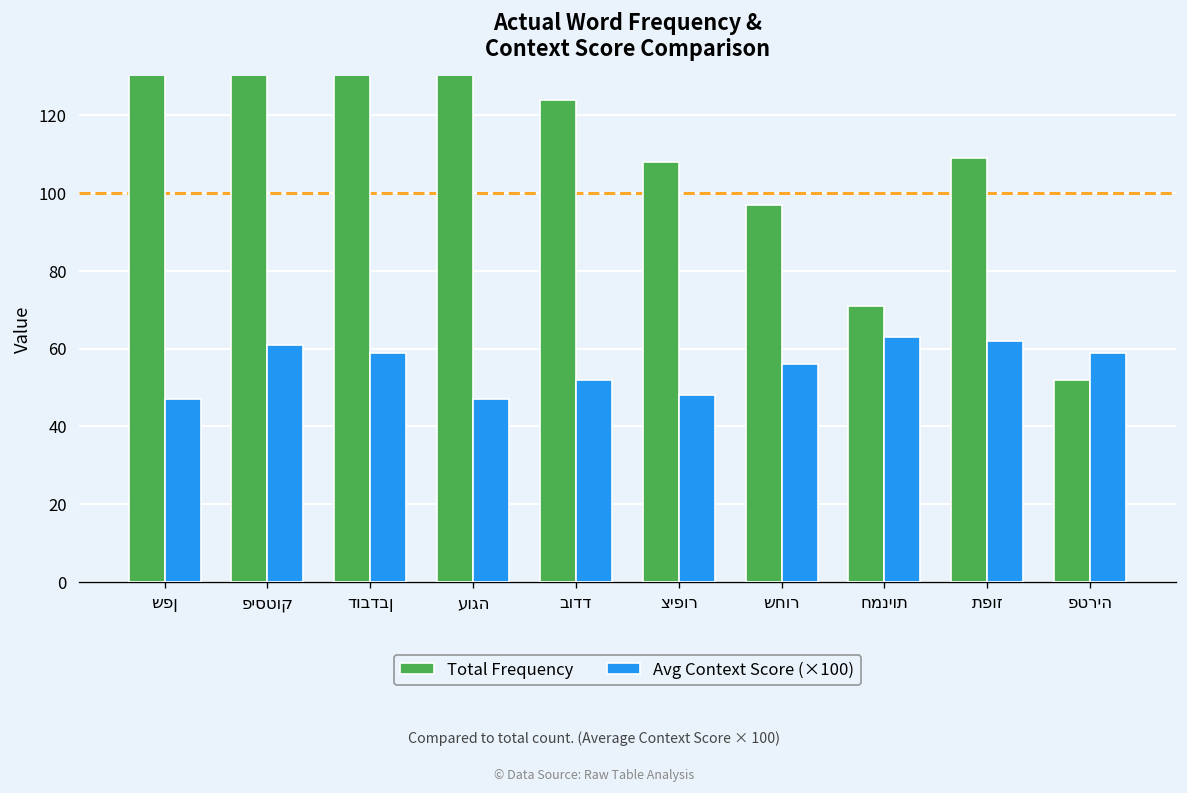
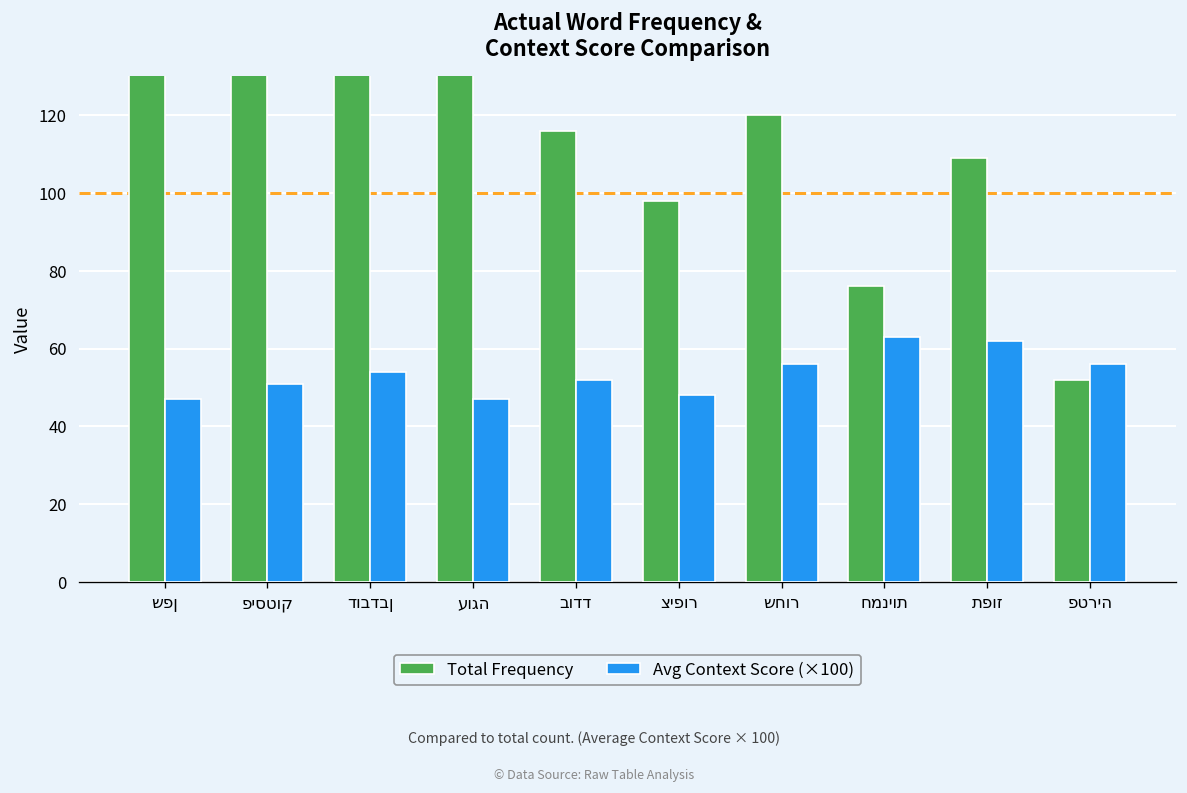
Avg Context Score (×100), פיסטוק: 61 -> 51
Avg Context Score (×100), דובדבן: 59 -> 54
Total Frequency, בודד: 124 -> 116
Total Frequency, ציפור: 108 -> 98
Total Frequency, שחור: 97 -> 120
Total Frequency, חמניות: 71 -> 76
Avg Context Score (×100), פטריה: 59 -> 56
